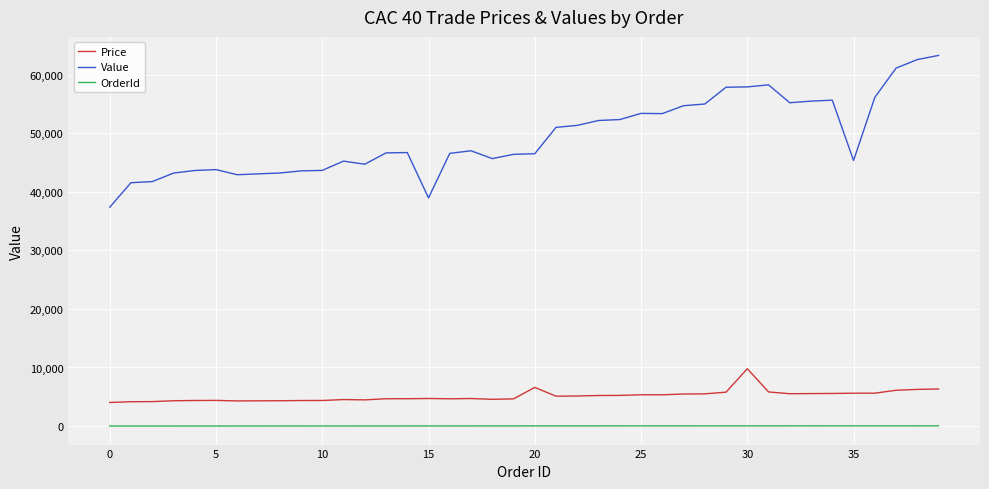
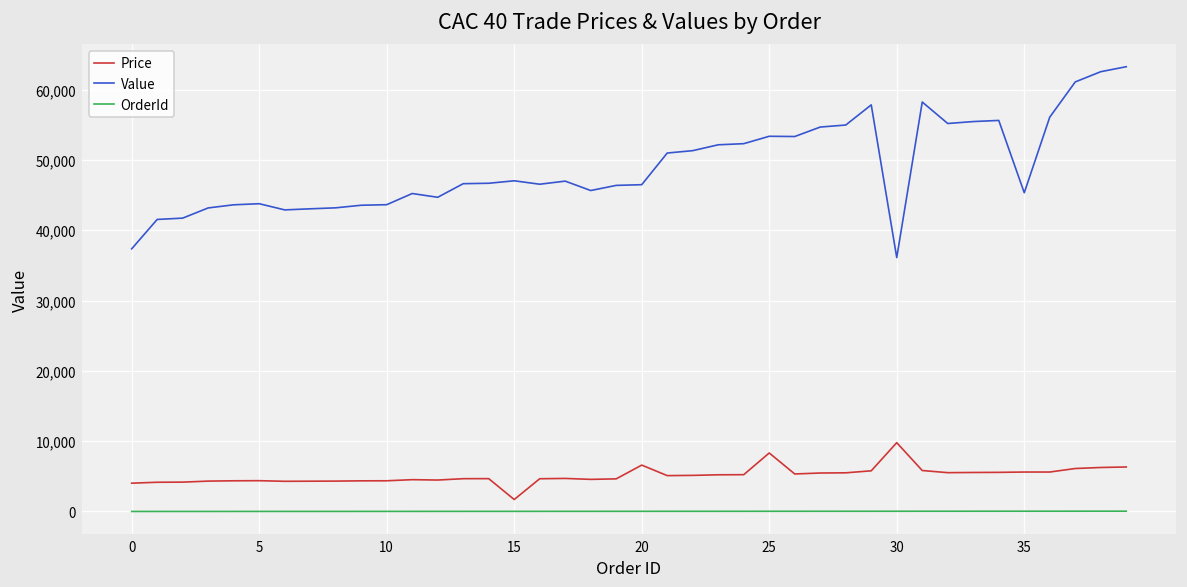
Price, 15: 5,000 -> 2,000
Value, 15: 39,000 -> 47,000
Price, 25: 5,000 -> 8,000
Value, 30: 58,000 -> 36,000
